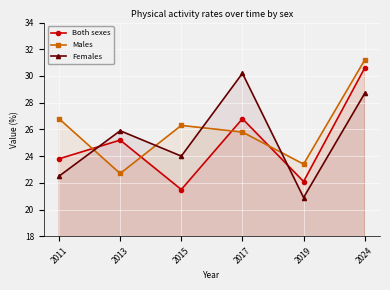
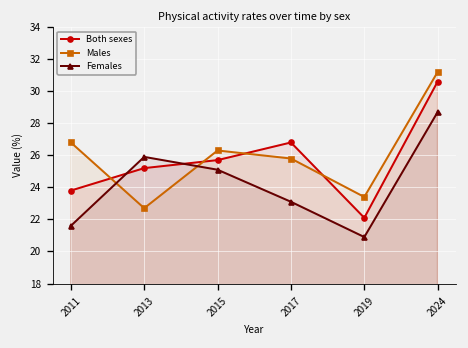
Females, 2011: 22.5 -> 21.6
Both sexes, 2015: 21.5 -> 25.7
Females, 2015: 24.0 -> 25.1
Females, 2017: 30.2 -> 23.1
